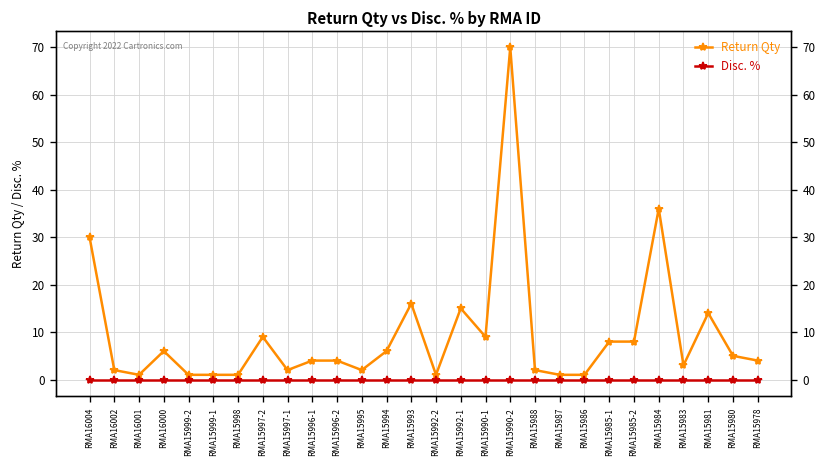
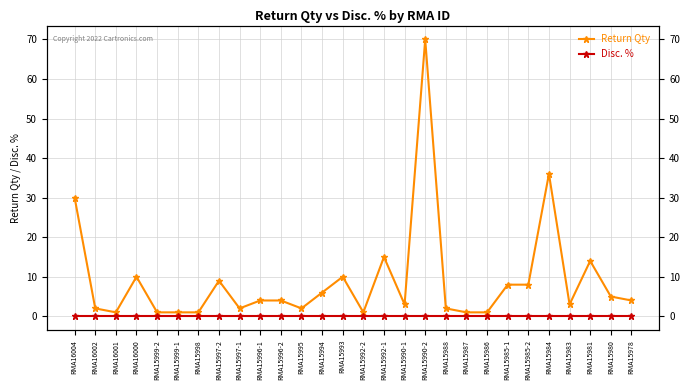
Return Qty, RMA16000: 6 -> 10
Return Qty, RMA15993: 16 -> 10
Return Qty, RMA15990-1: 9 -> 3
